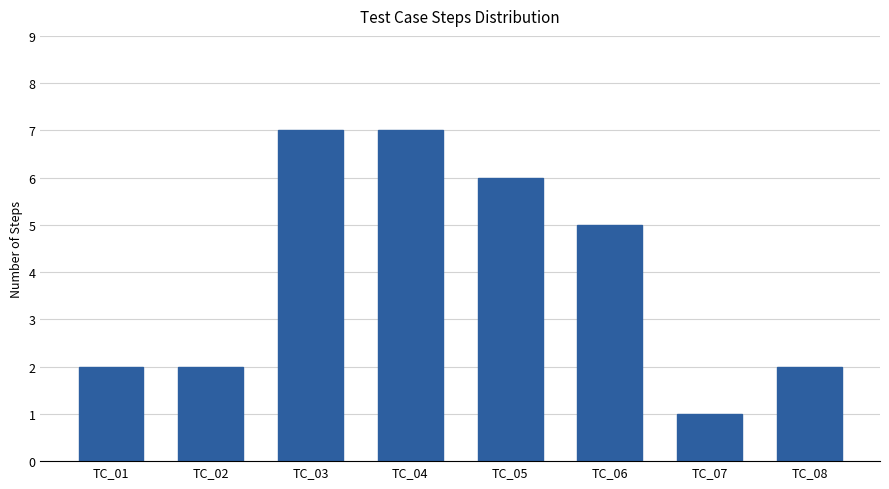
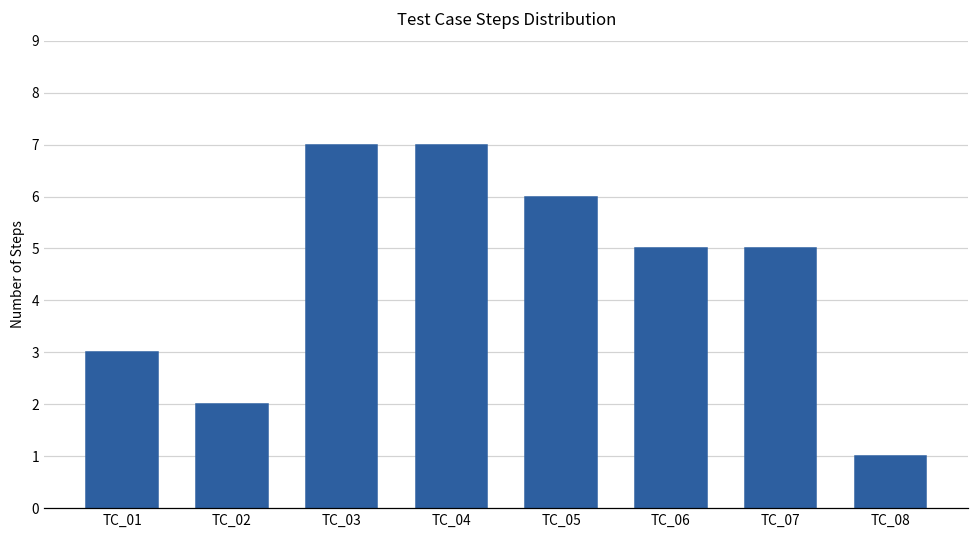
TC_01: 2 -> 3
TC_07: 1 -> 5
TC_08: 2 -> 1
